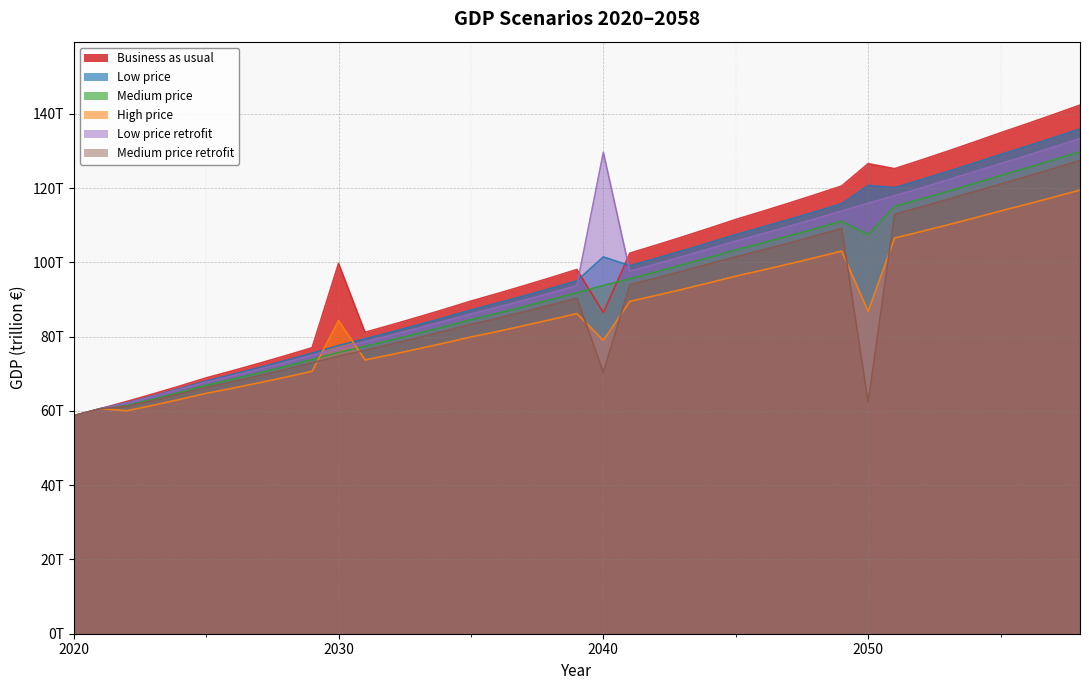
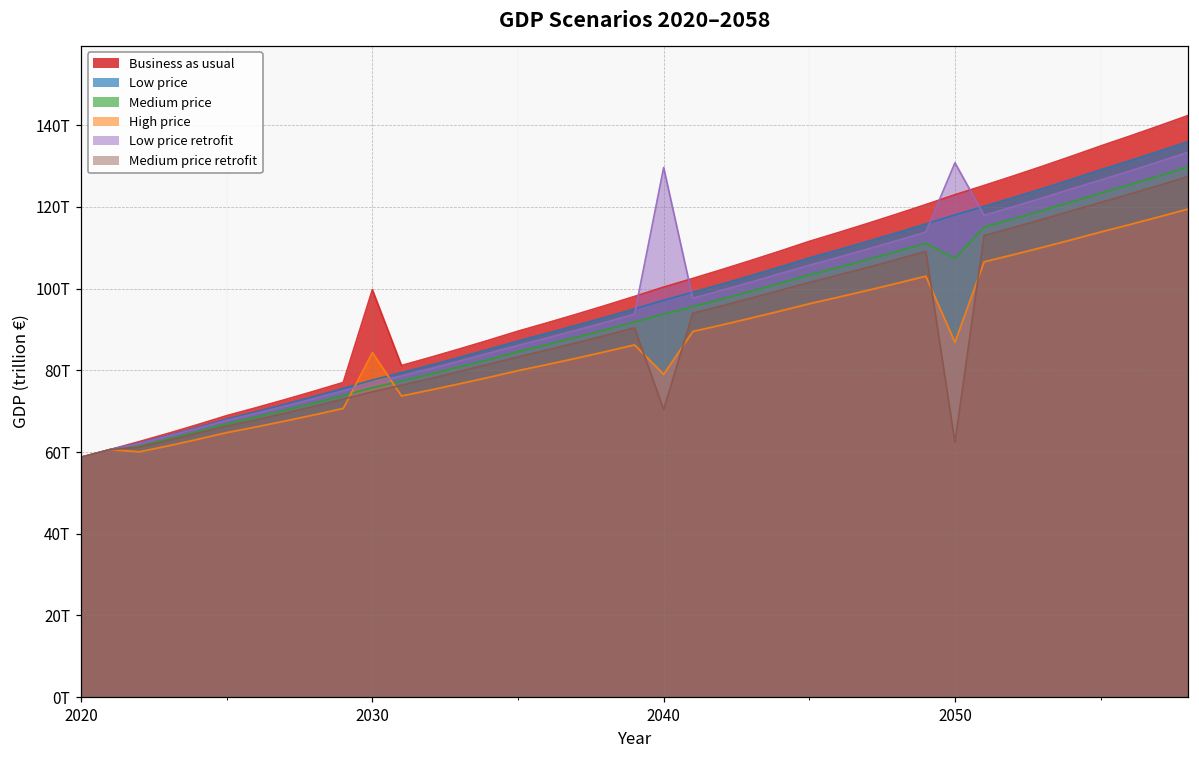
Business as usual, 2040: 86T -> 100T
Low price, 2040: 101T -> 97T
Business as usual, 2050: 127T -> 123T
Low price, 2050: 121T -> 118T
Low price retrofit, 2050: 116T -> 131T
